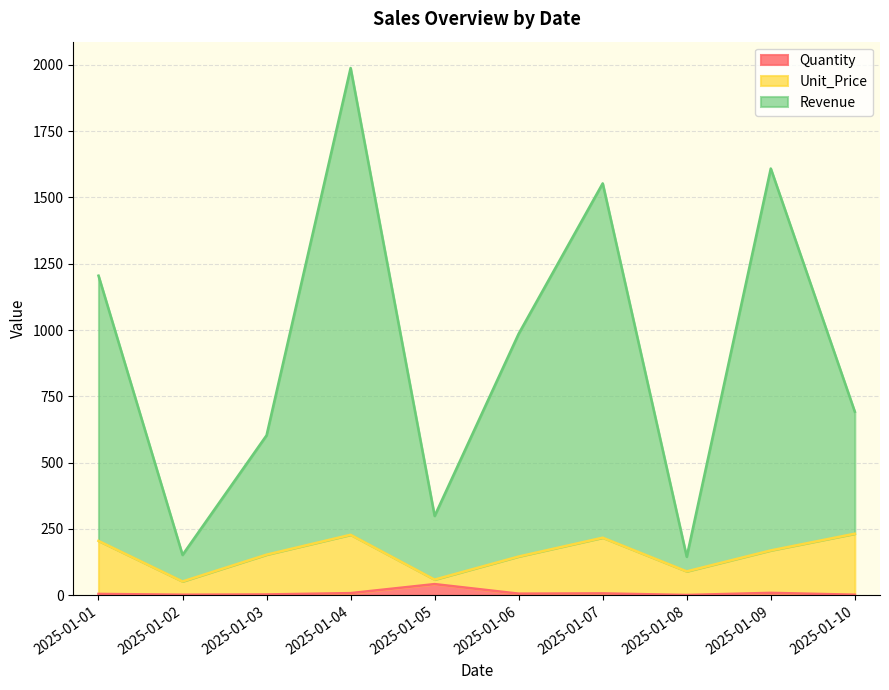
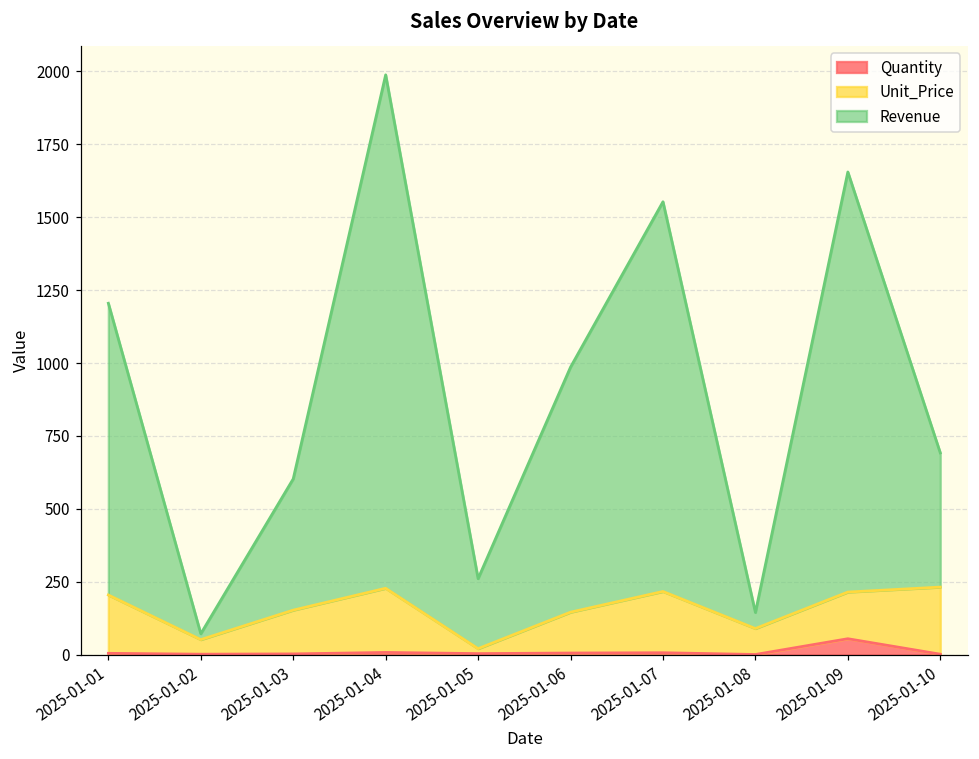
Revenue, 2025-01-02: 100 -> 20
Quantity, 2025-01-05: 40 -> 0
Quantity, 2025-01-09: 10 -> 60
